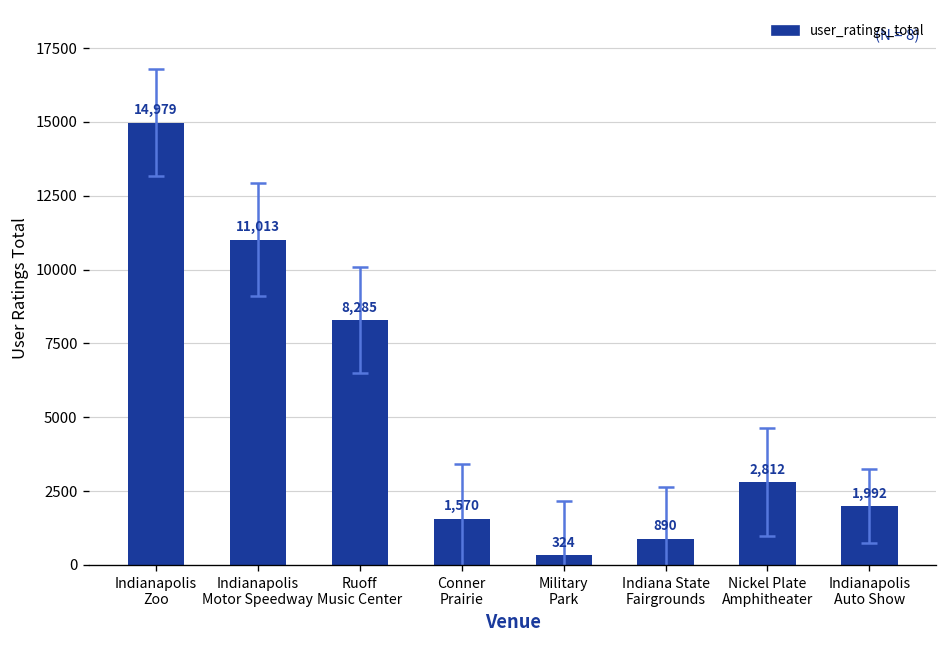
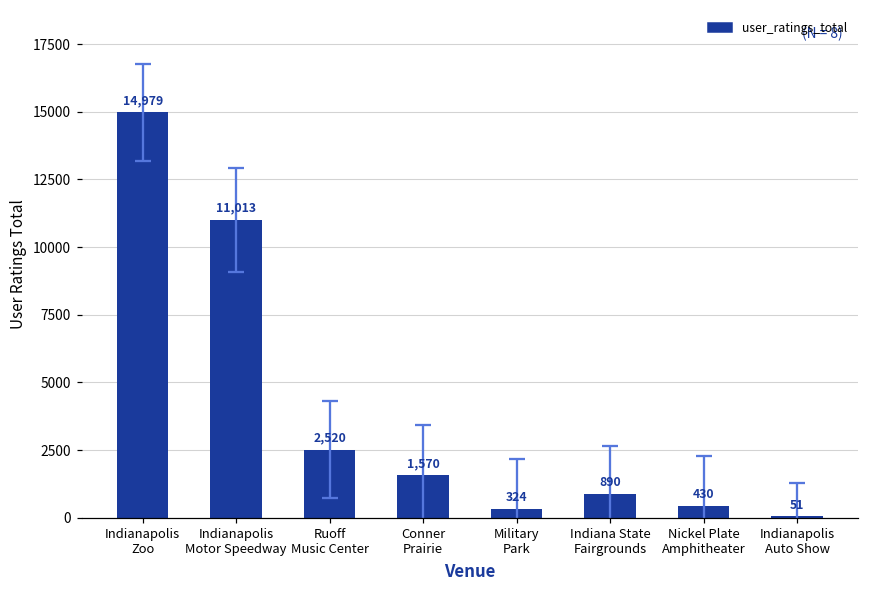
user_ratings_total, Ruoff Music Center: 8,285 -> 2,520
user_ratings_total, Nickel Plate Amphitheater: 2,812 -> 430
user_ratings_total, Indianapolis Auto Show: 1,992 -> 51
